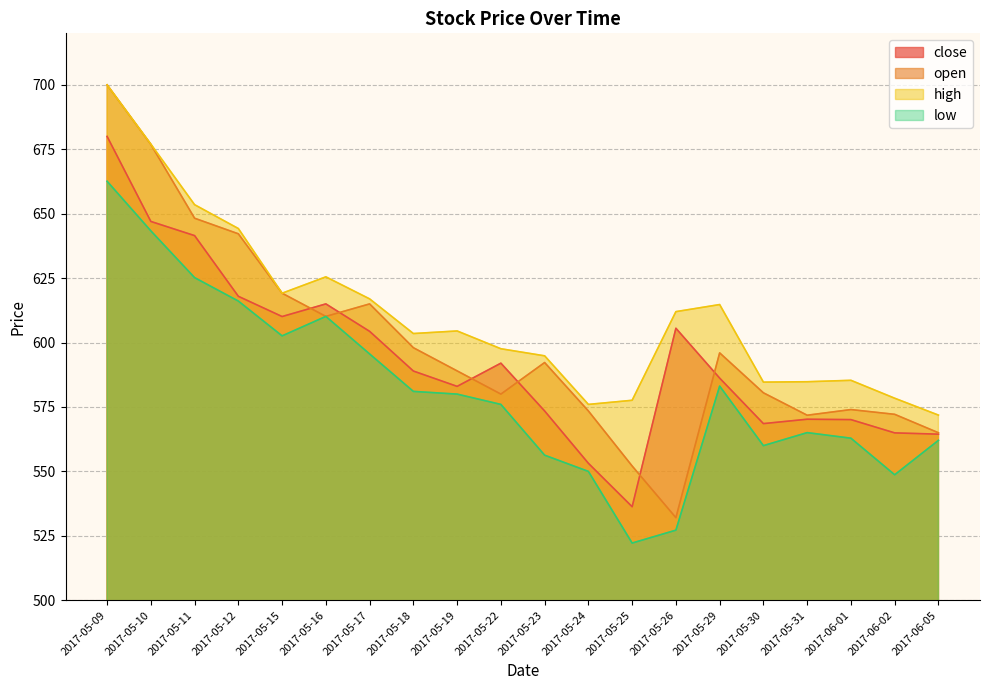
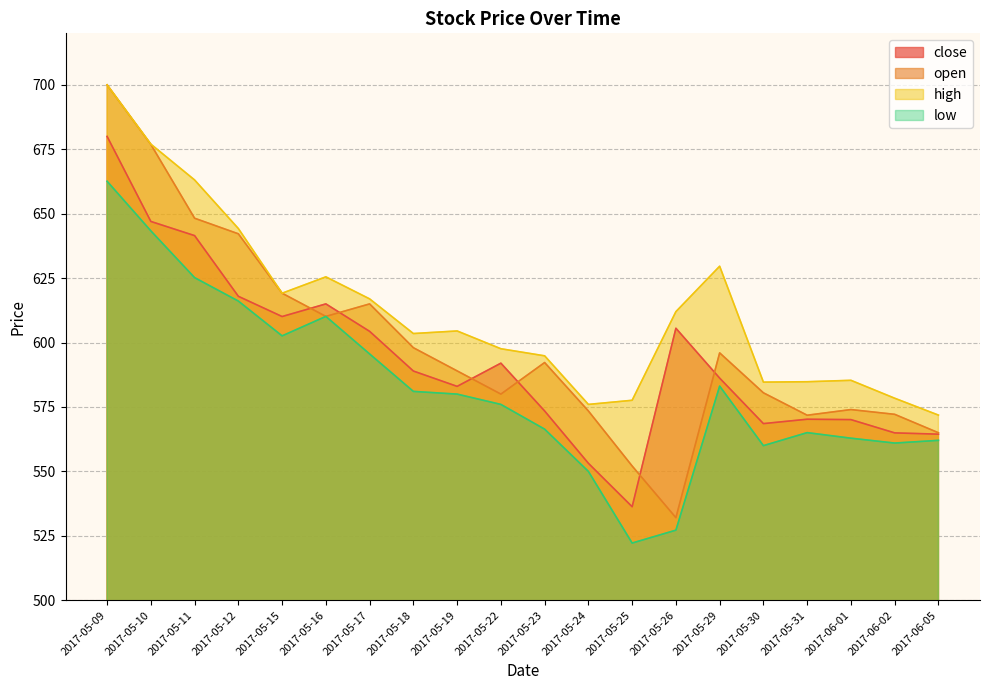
high, 2017-05-11: 654 -> 663
low, 2017-05-23: 556 -> 566
high, 2017-05-29: 615 -> 630
low, 2017-06-02: 549 -> 561
